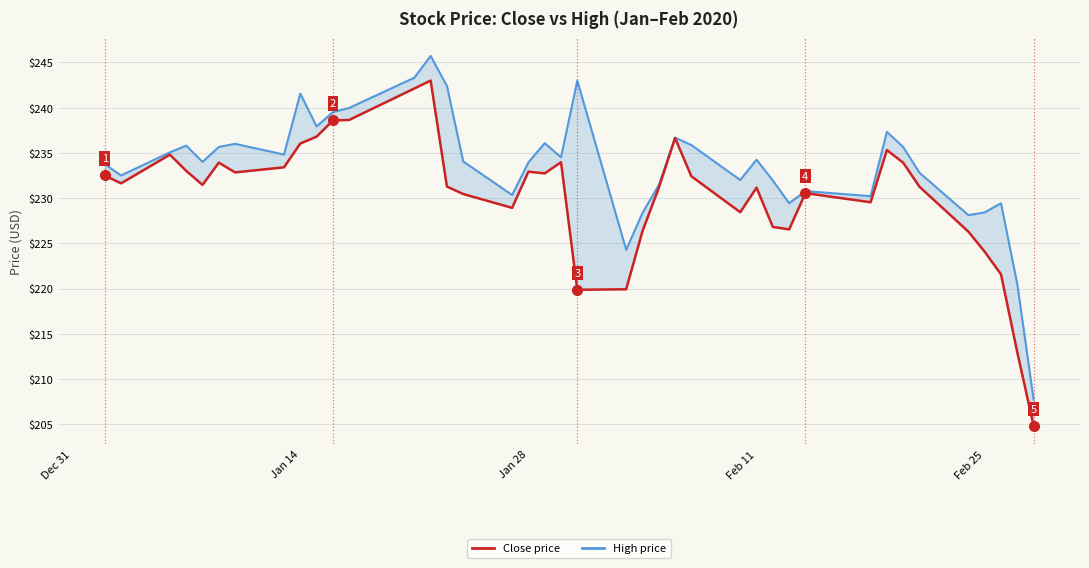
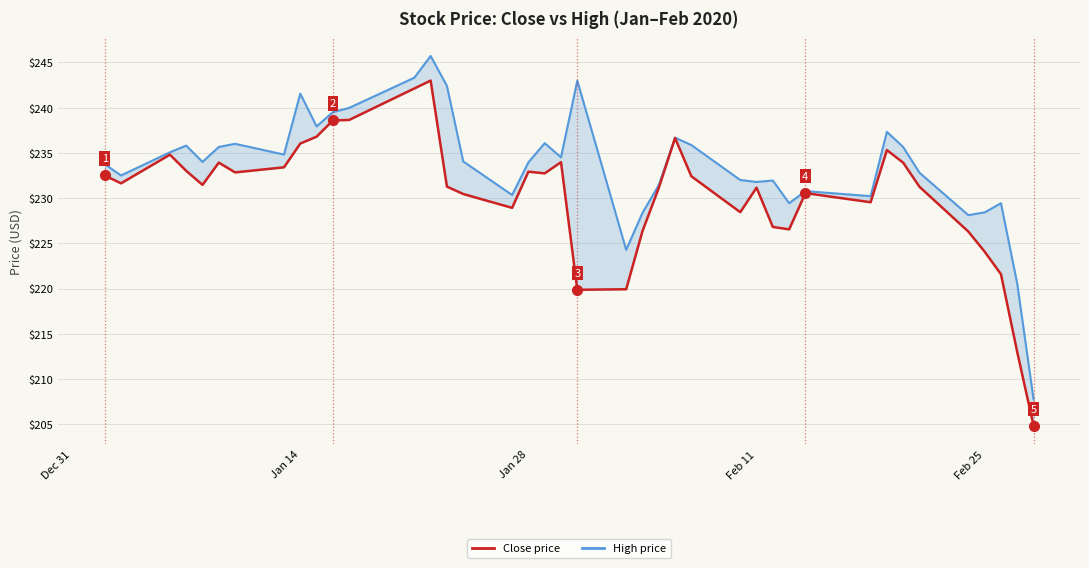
High price, Feb 11: $234 -> $232
